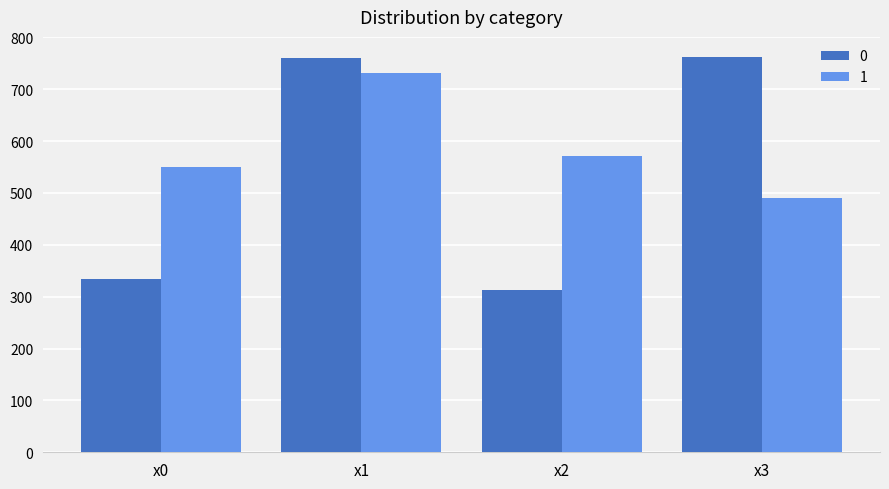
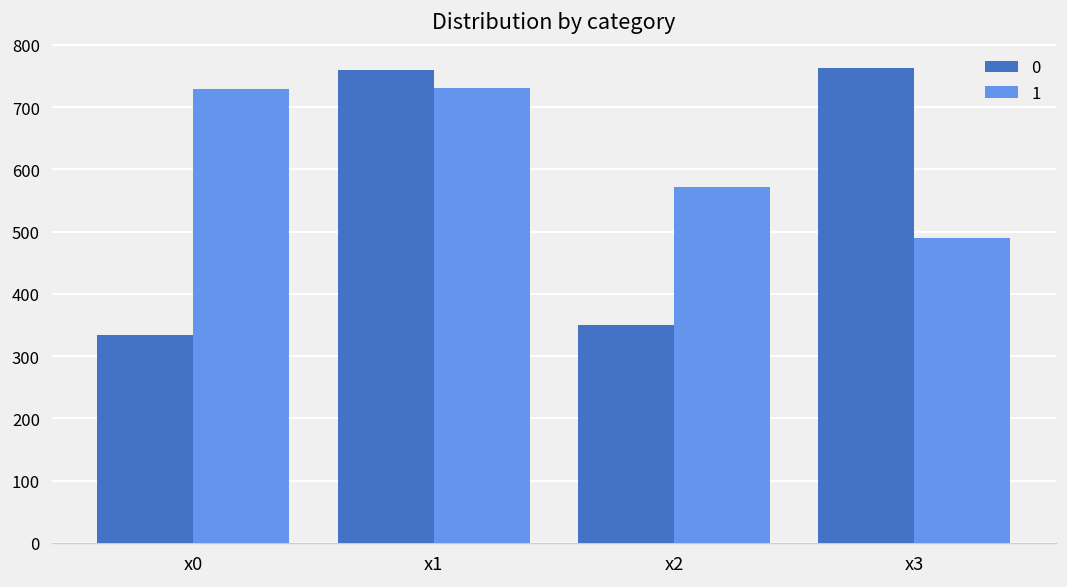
1, x0: 550 -> 730
0, x2: 310 -> 350
